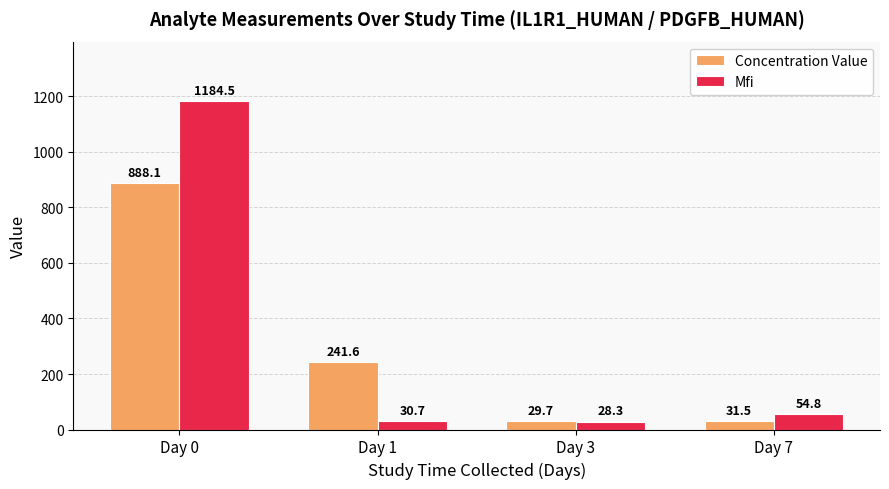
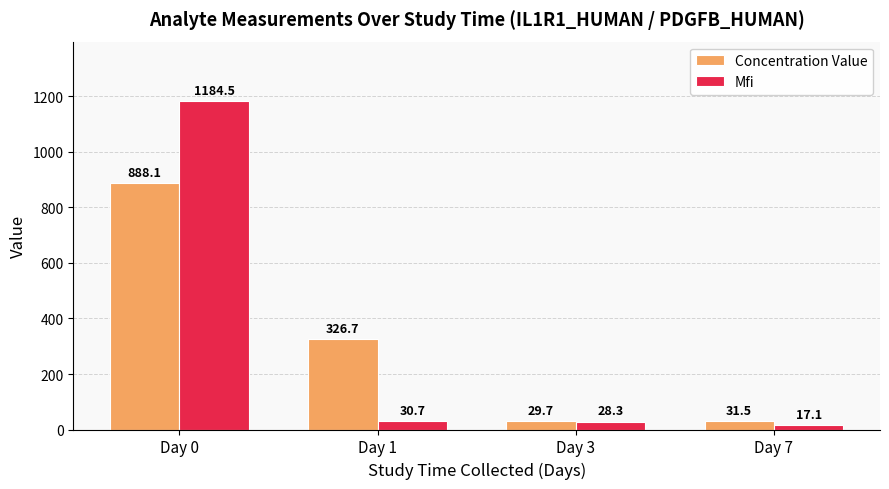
Concentration Value, Day 1: 241.6 -> 326.7
Mfi, Day 7: 54.8 -> 17.1
